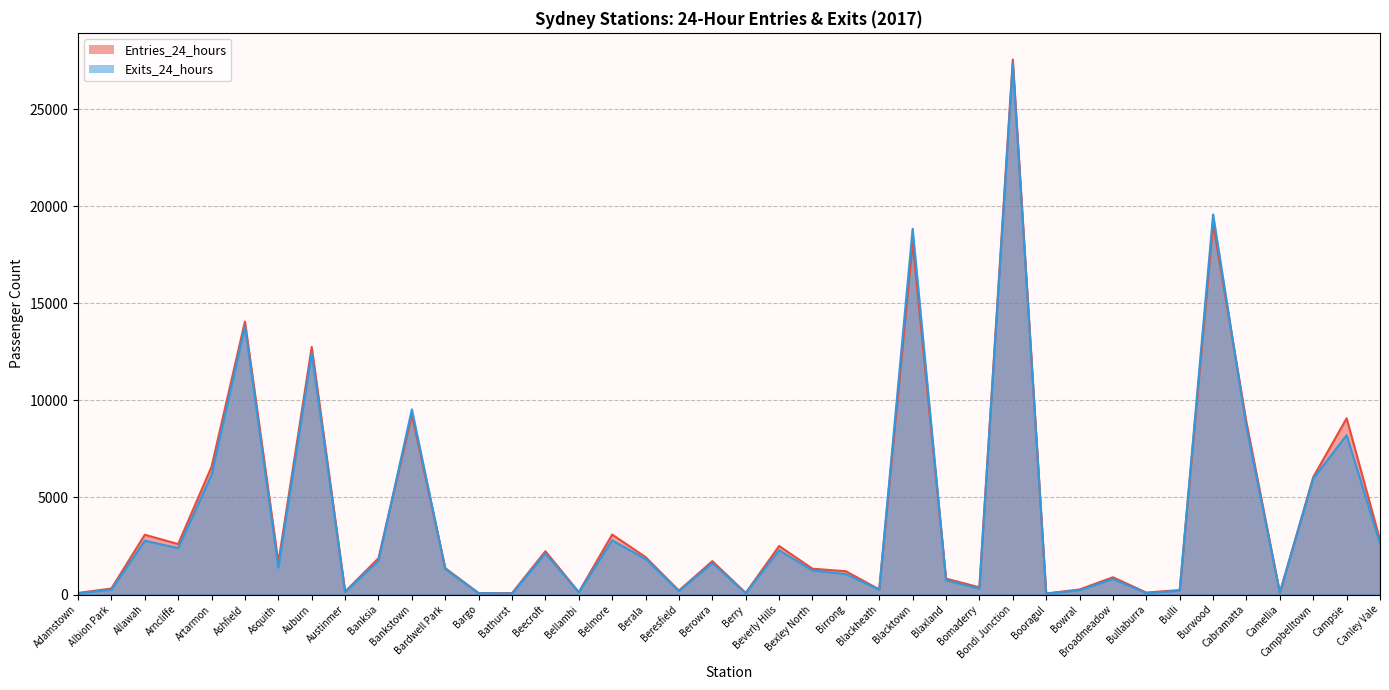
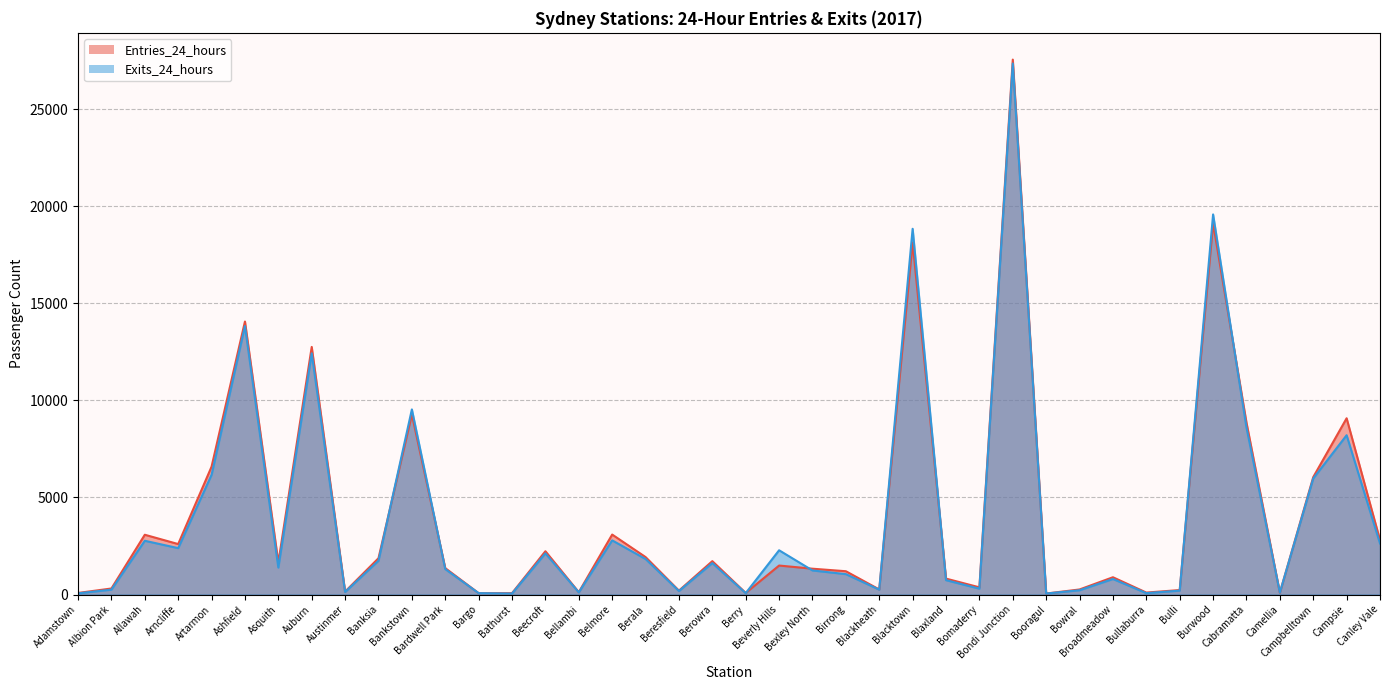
Entries_24_hours, Beverly Hills: 2500 -> 1500
